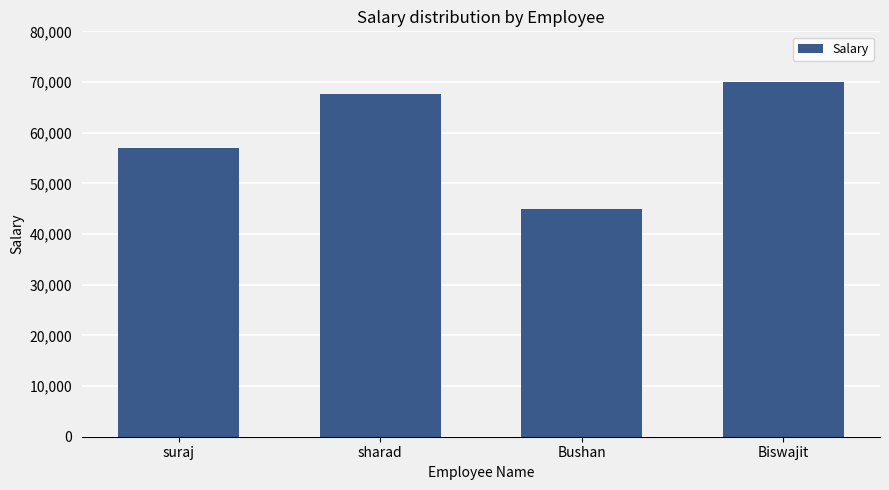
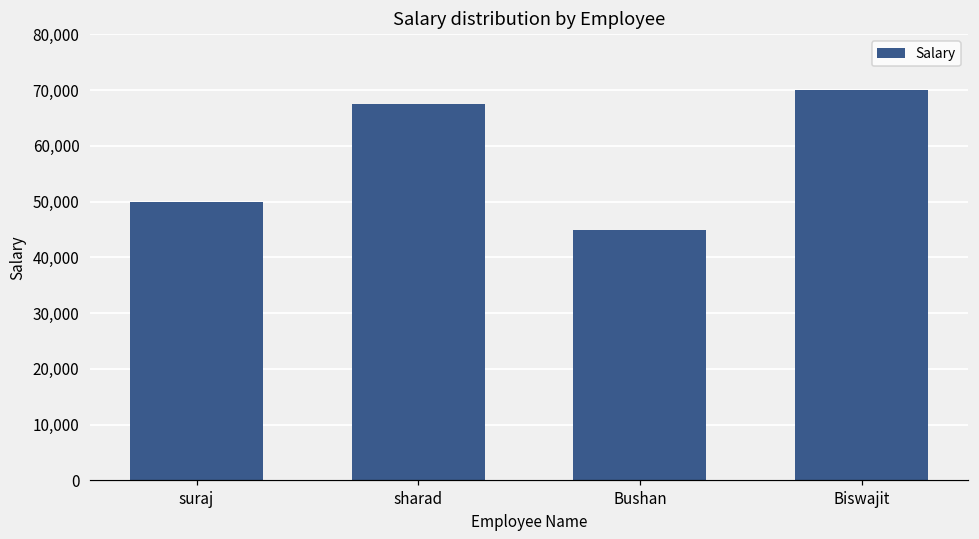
suraj: 57,000 -> 50,000
